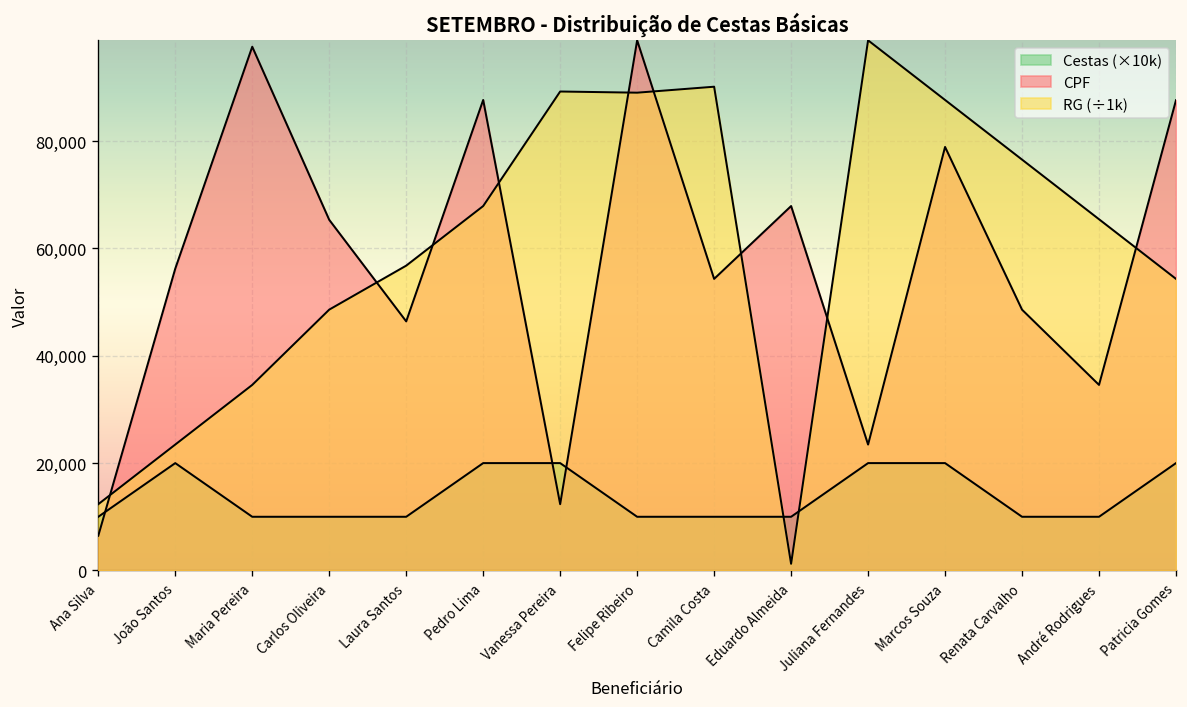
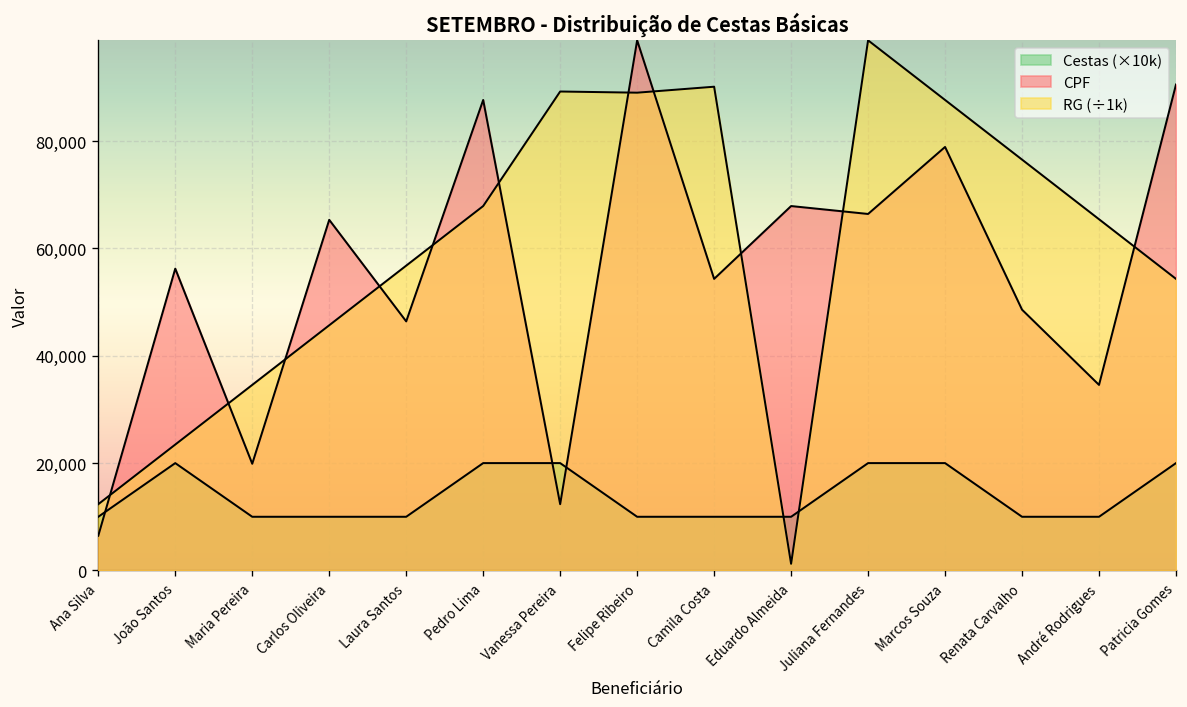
CPF, Maria Pereira: 98,000 -> 20,000
RG (÷1k), Carlos Oliveira: 49,000 -> 46,000
CPF, Juliana Fernandes: 23,000 -> 66,000
CPF, Patricia Gomes: 88,000 -> 91,000
